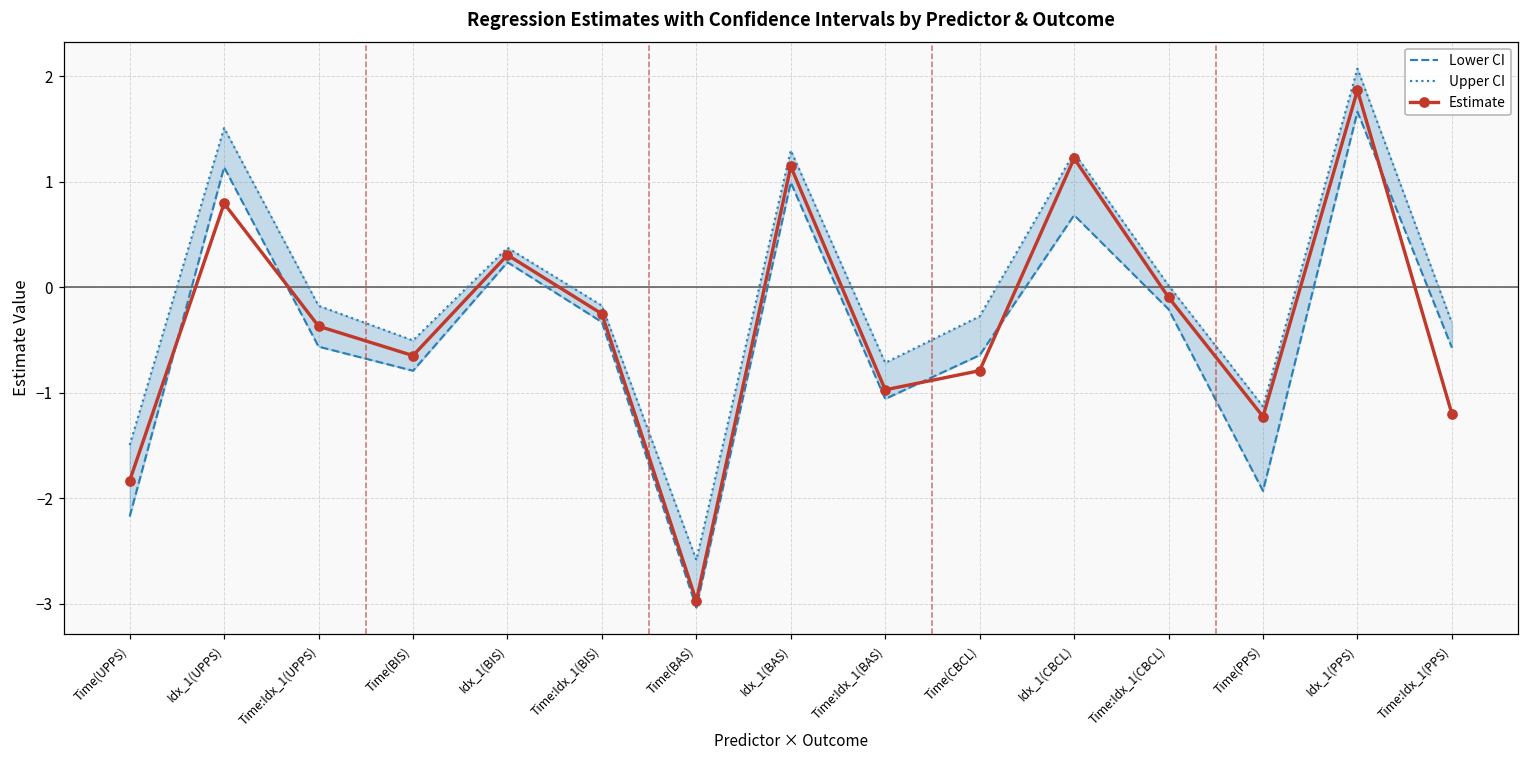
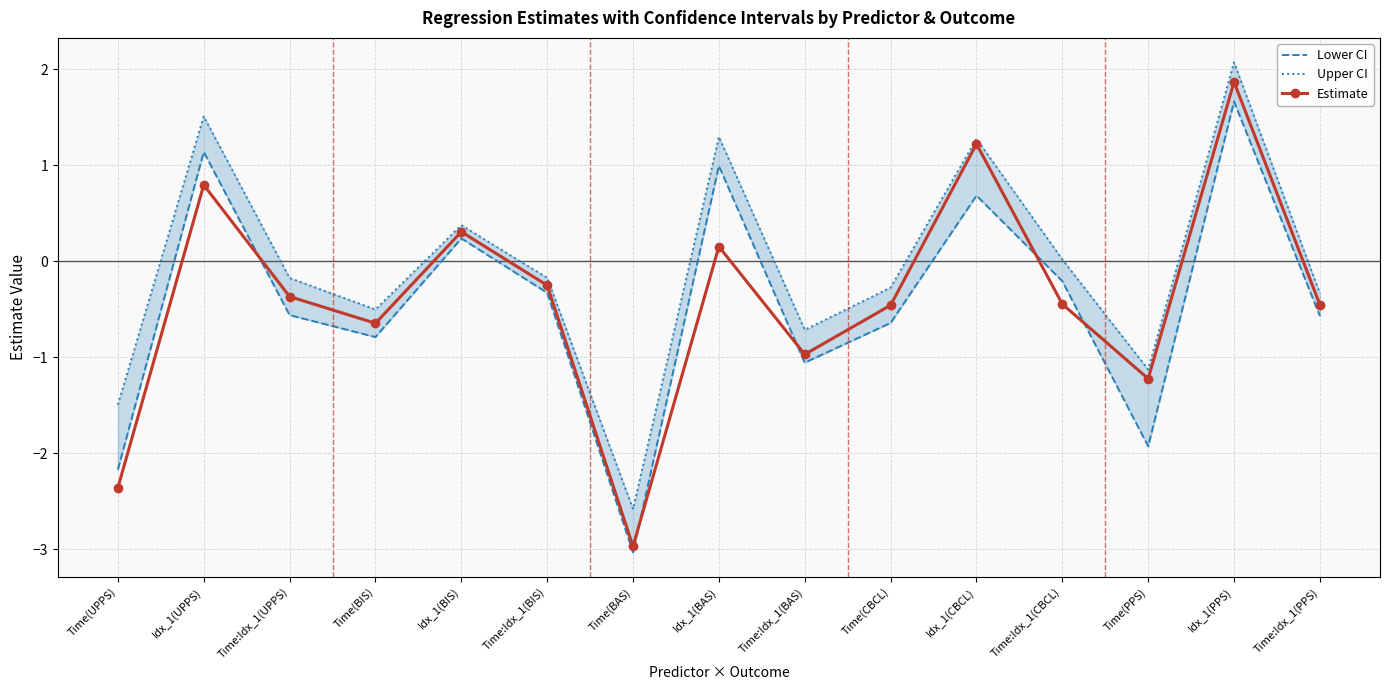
Estimate, Time(UPPS): -1.8 -> -2.4
Estimate, Idx_1(BAS): 1.1 -> 0.2
Estimate, Time(CBCL): -0.8 -> -0.5
Estimate, Time:Idx_1(CBCL): -0.1 -> -0.4
Estimate, Time:Idx_1(PPS): -1.2 -> -0.5
